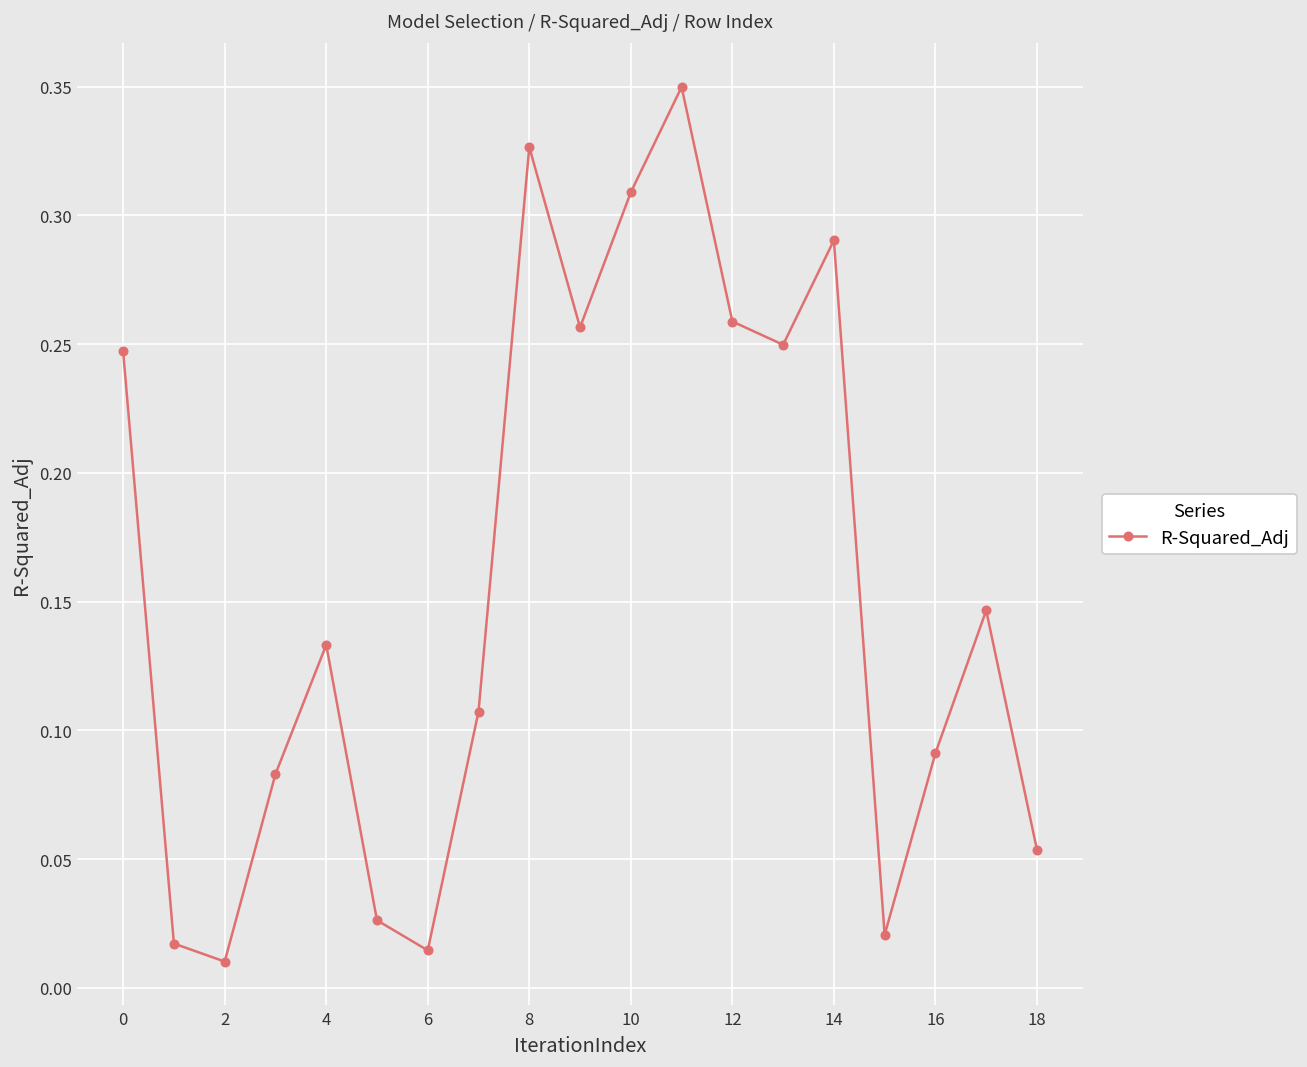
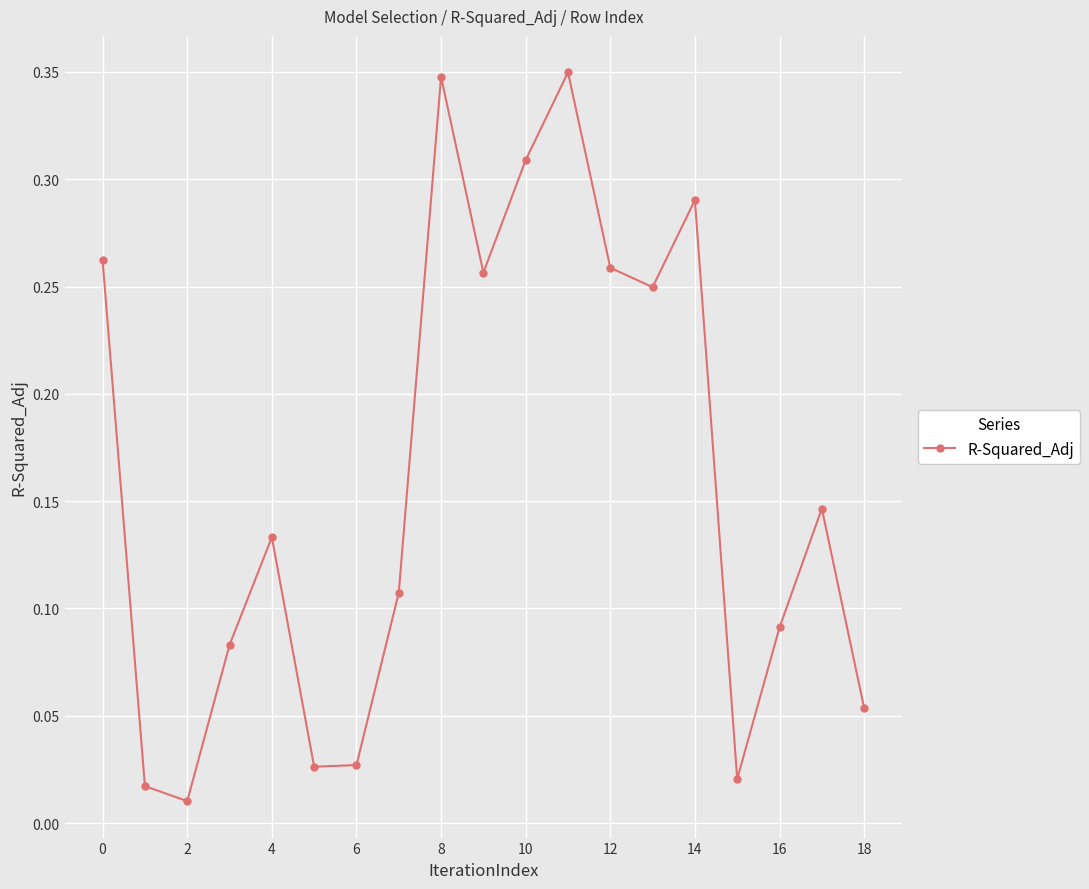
0: 0.247 -> 0.262
6: 0.015 -> 0.027
8: 0.326 -> 0.348
